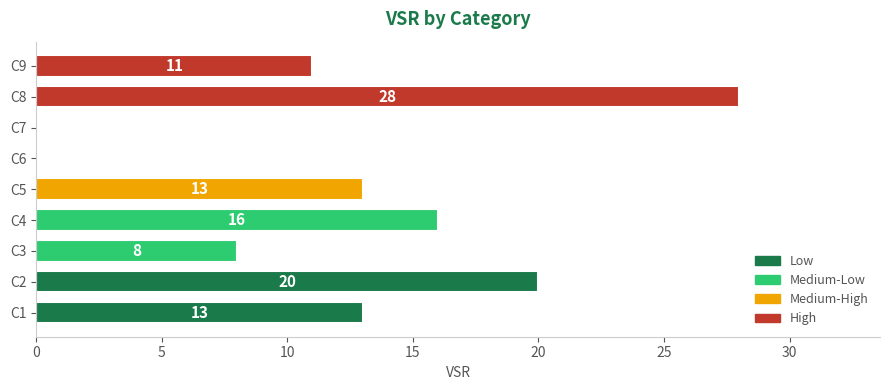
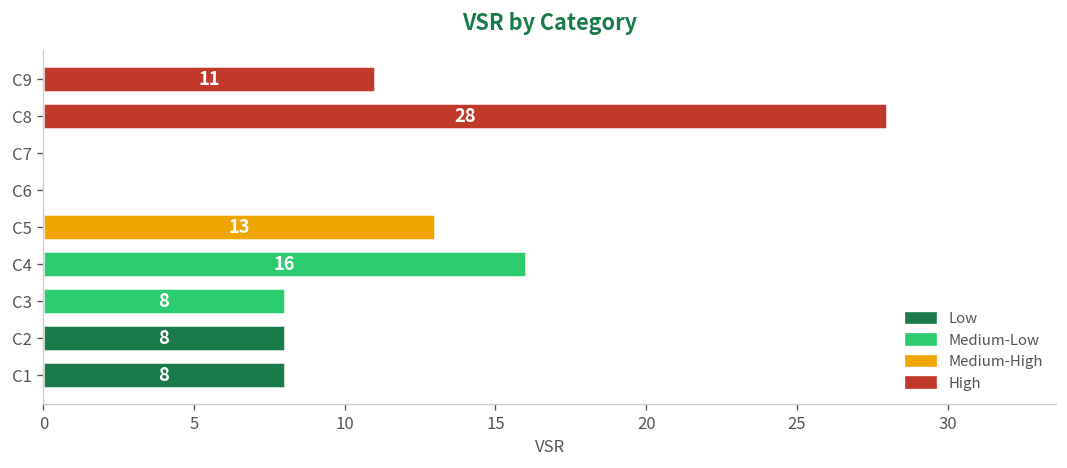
C2: 20 -> 8
C1: 13 -> 8
